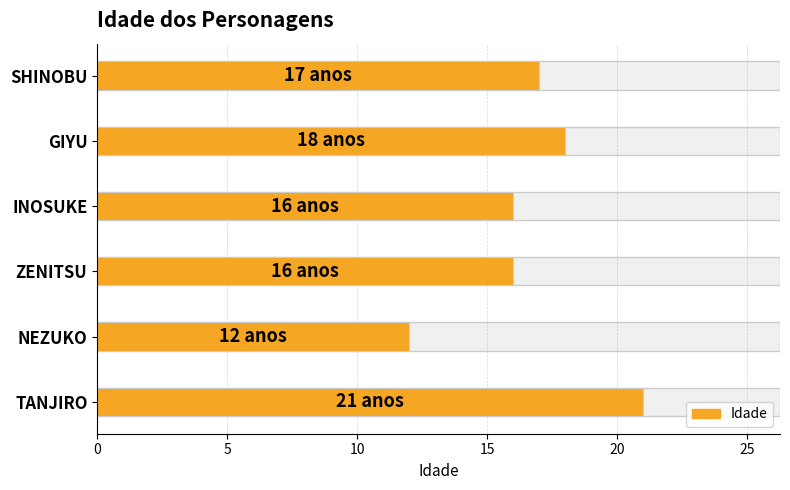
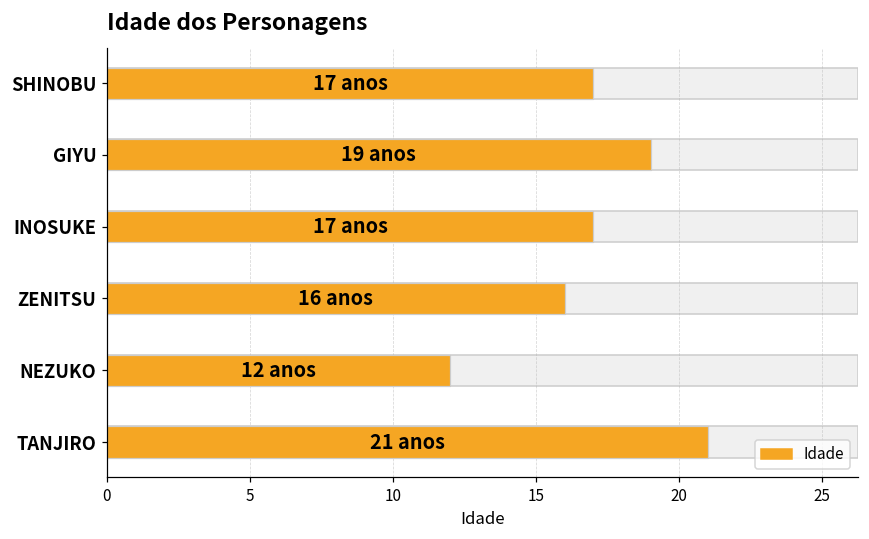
GIYU: 18 -> 19
INOSUKE: 16 -> 17
